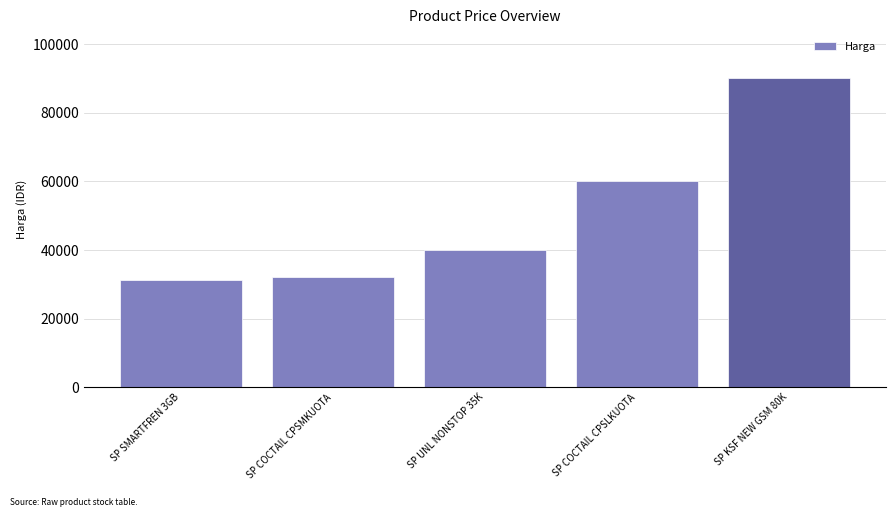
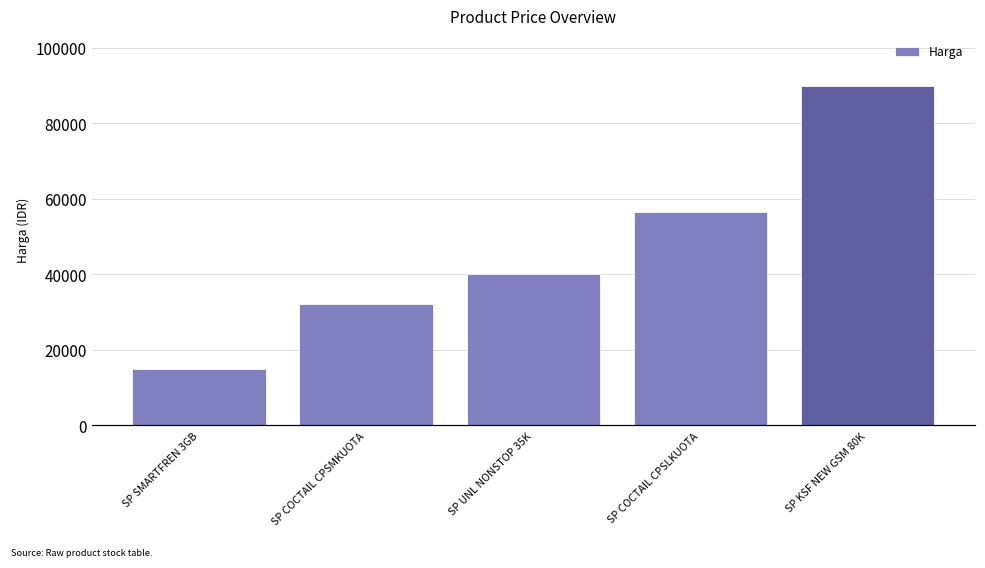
SP SMARTFREN 3GB: 31000 -> 15000
SP COCTAIL CPSLKUOTA: 60000 -> 57000
